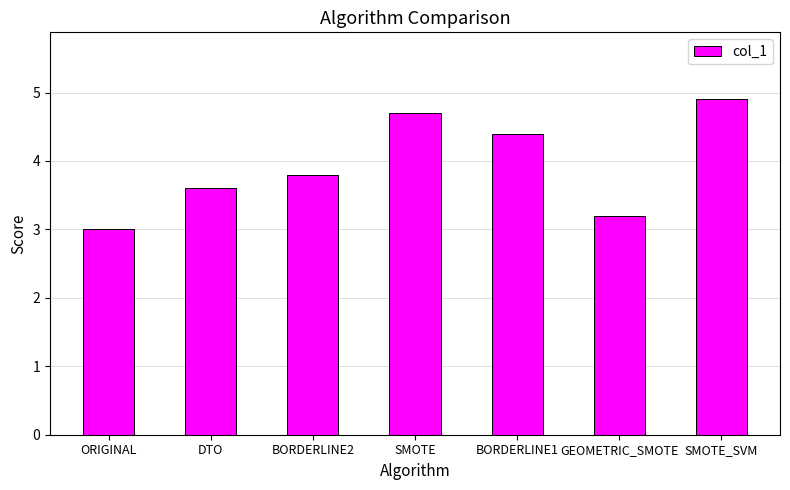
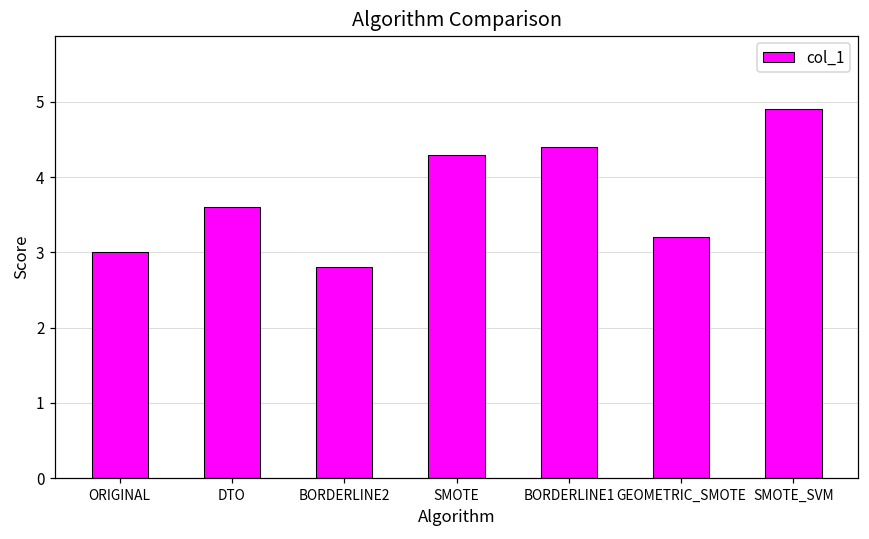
BORDERLINE2: 3.8 -> 2.8
SMOTE: 4.7 -> 4.3
